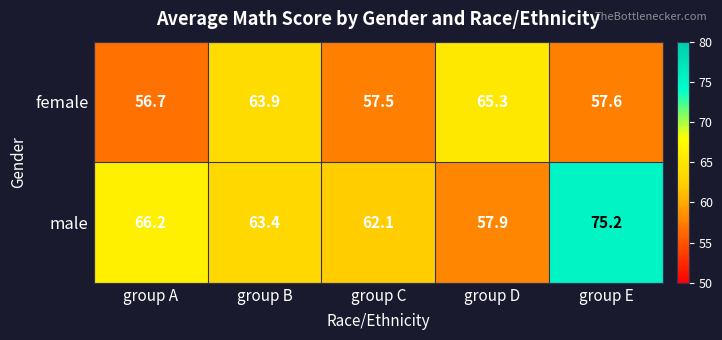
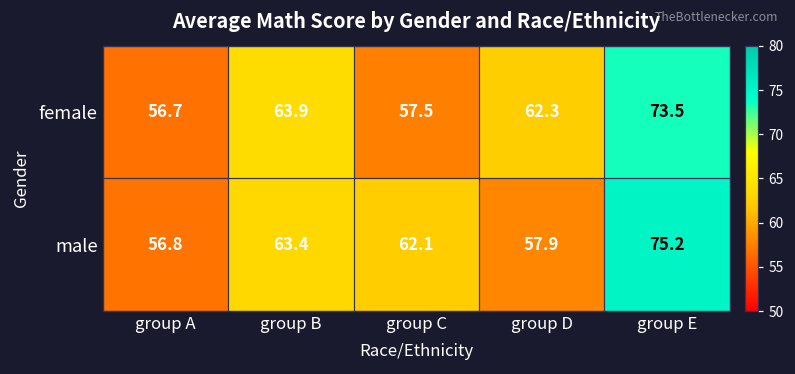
female, group D: 65.3 -> 62.3
female, group E: 57.6 -> 73.5
male, group A: 66.2 -> 56.8
